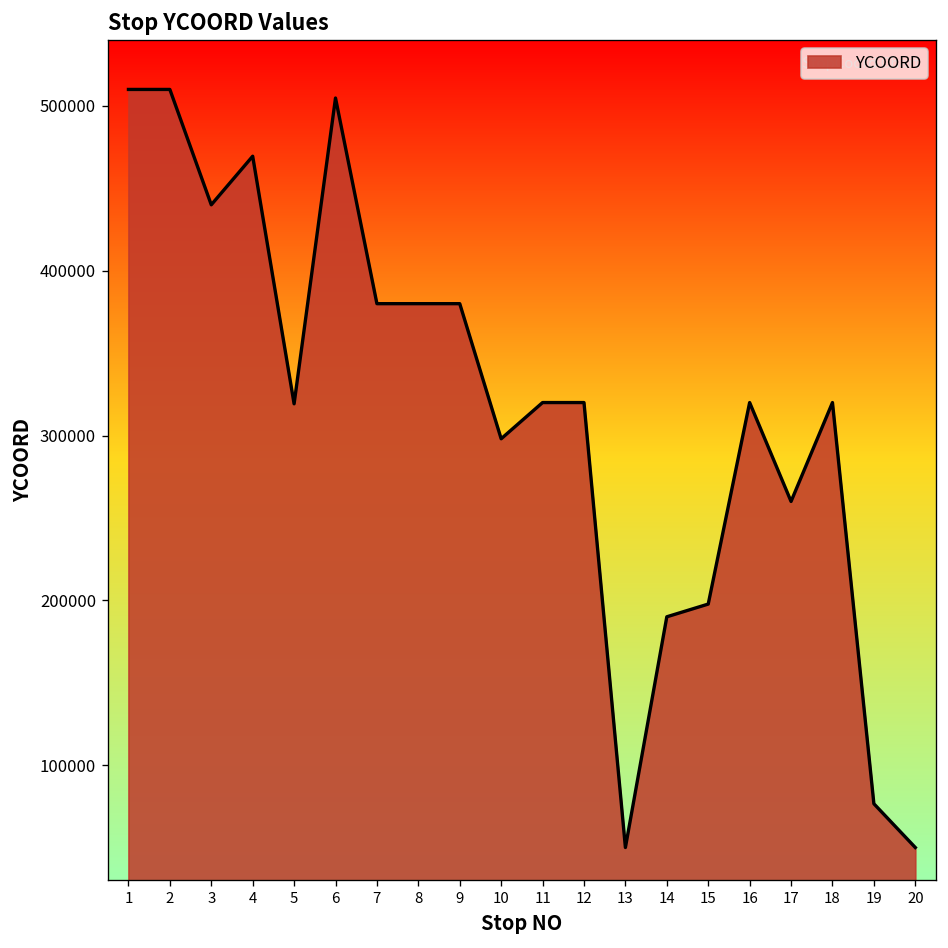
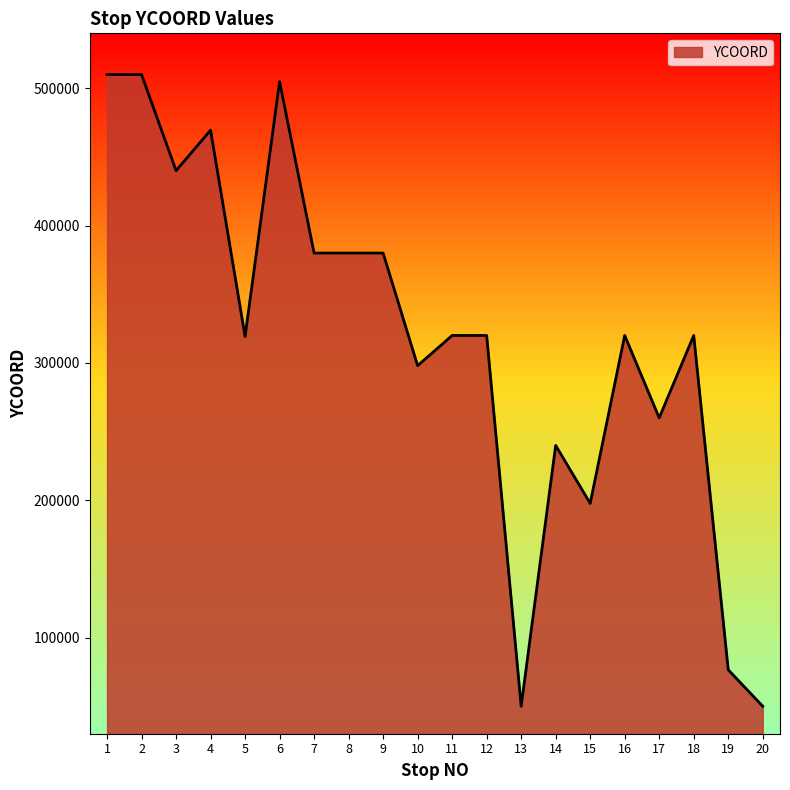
14: 190000 -> 240000
